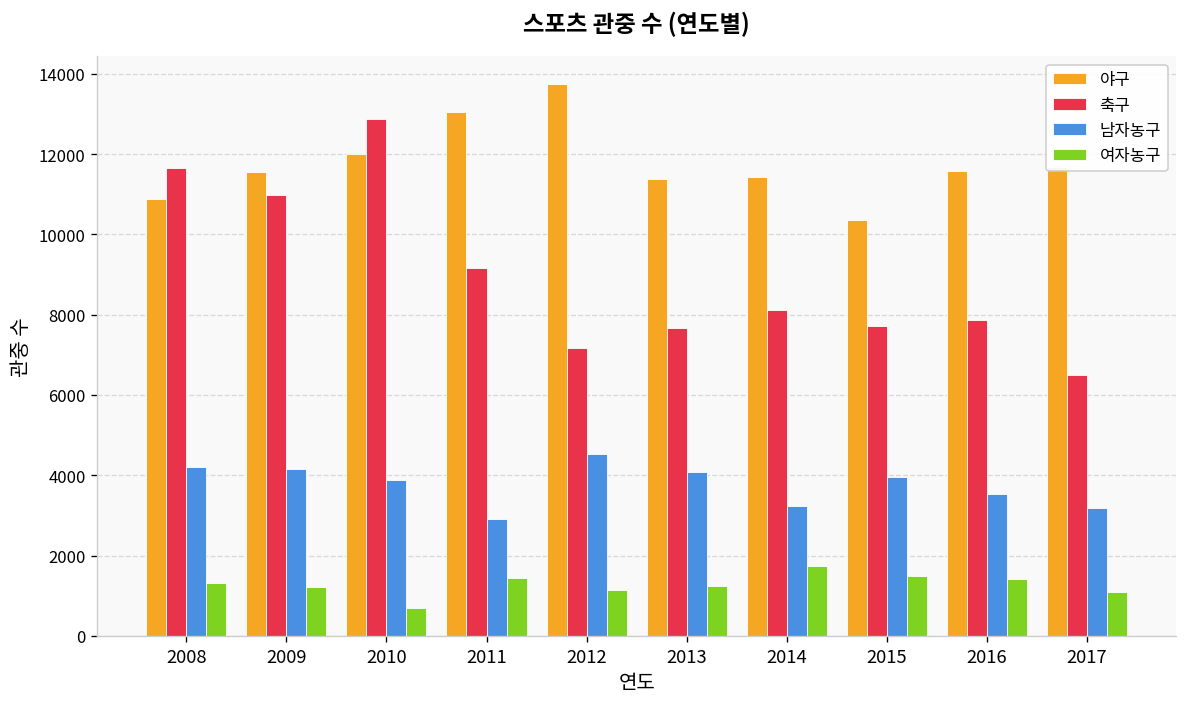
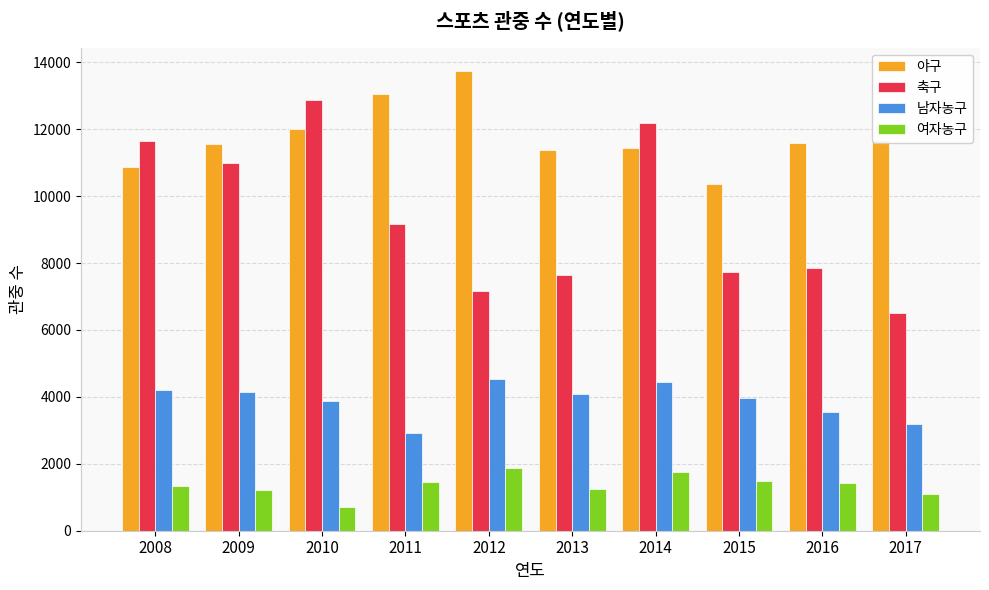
여자농구, 2012: 1200 -> 1900
축구, 2014: 8100 -> 12200
남자농구, 2014: 3200 -> 4500
